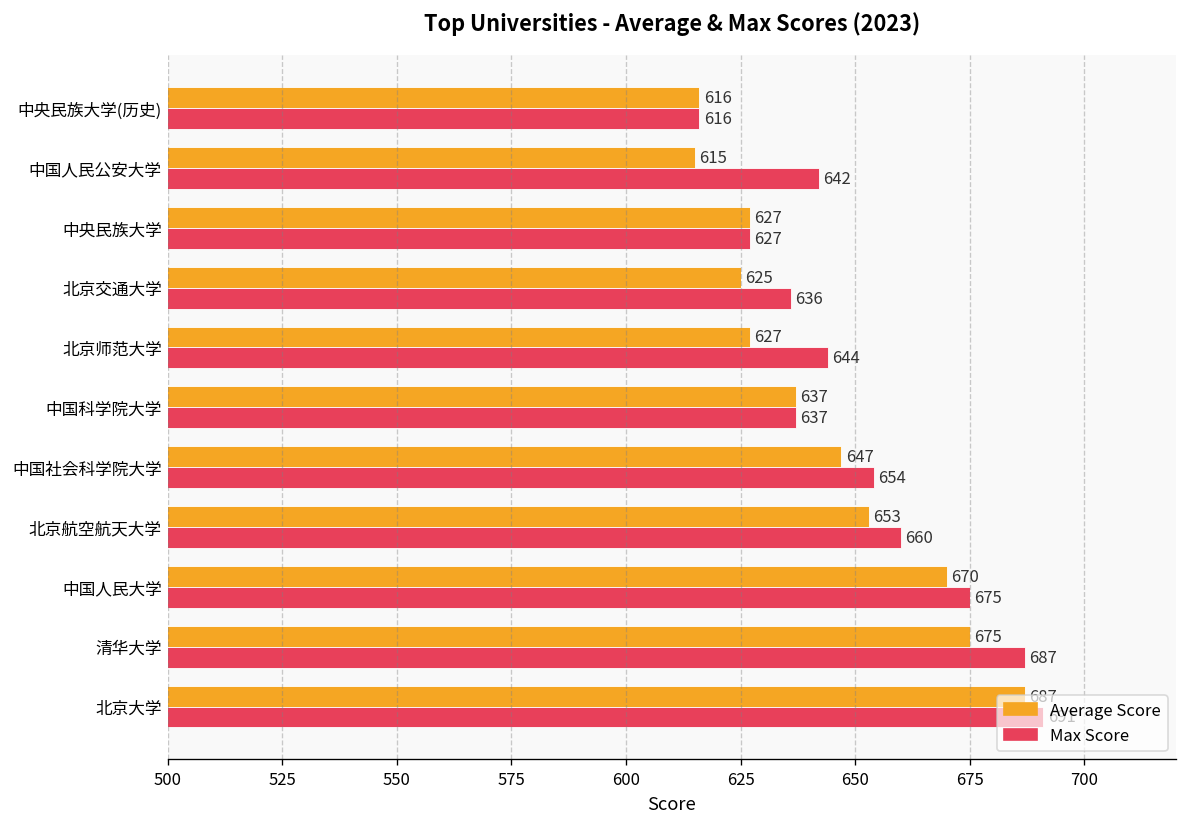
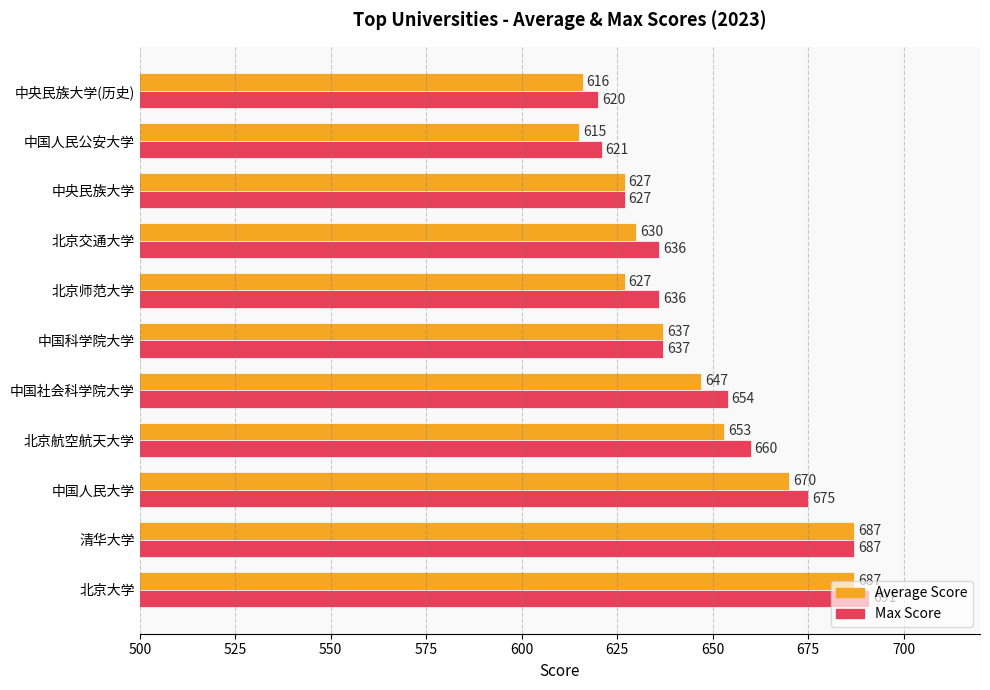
Max Score, 中央民族大学(历史): 616 -> 620
Max Score, 中国人民公安大学: 642 -> 621
Average Score, 北京交通大学: 625 -> 630
Max Score, 北京师范大学: 644 -> 636
Average Score, 清华大学: 675 -> 687
